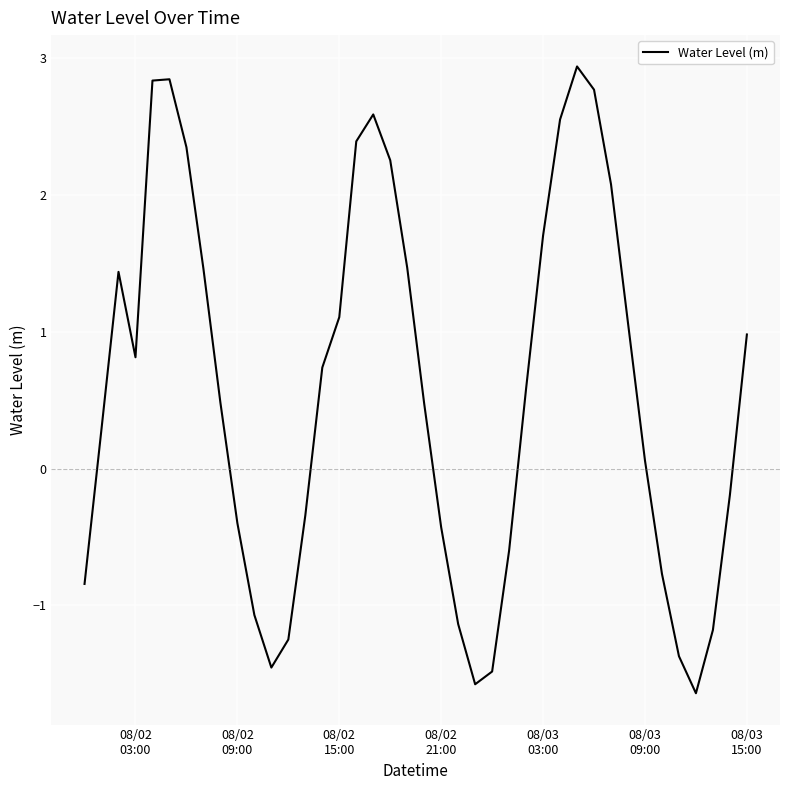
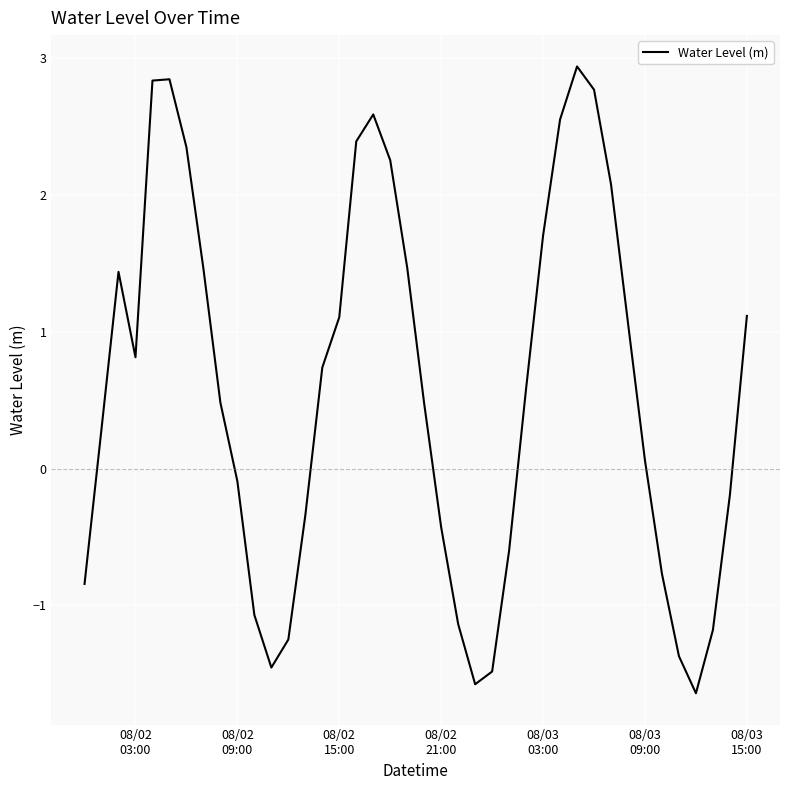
08/02 09:00: -0.40 -> -0.09
08/03 15:00: 0.98 -> 1.11
